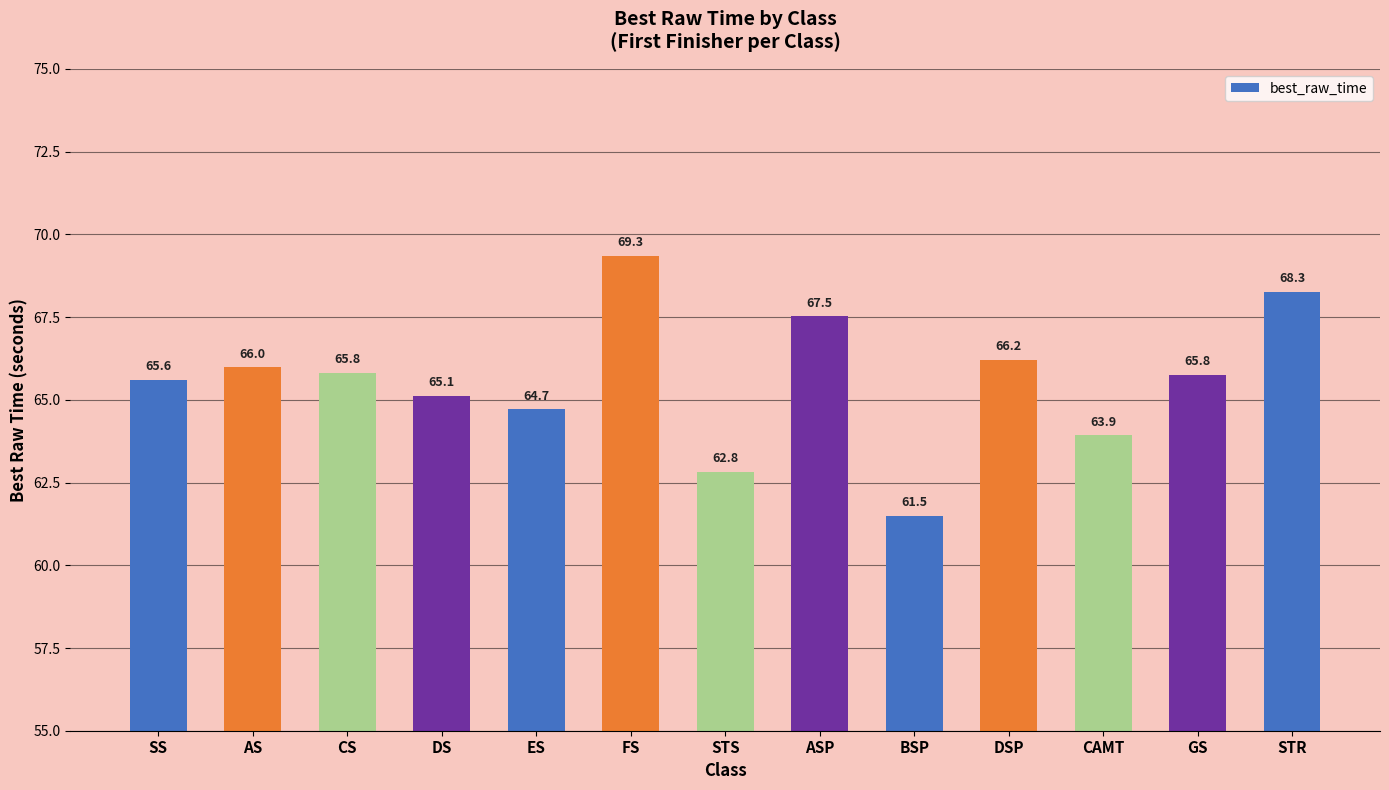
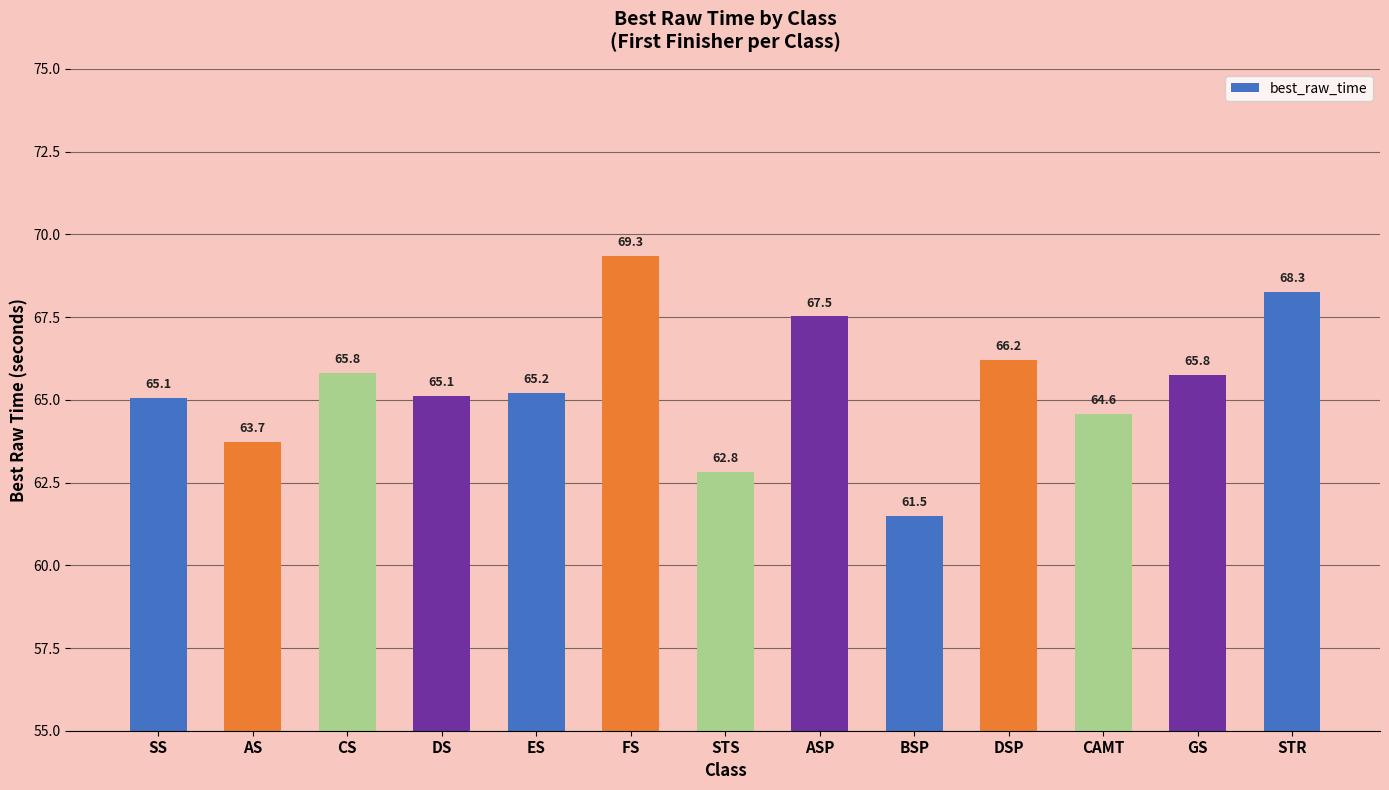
SS: 65.6 -> 65.1
AS: 66.0 -> 63.7
ES: 64.7 -> 65.2
CAMT: 63.9 -> 64.6
